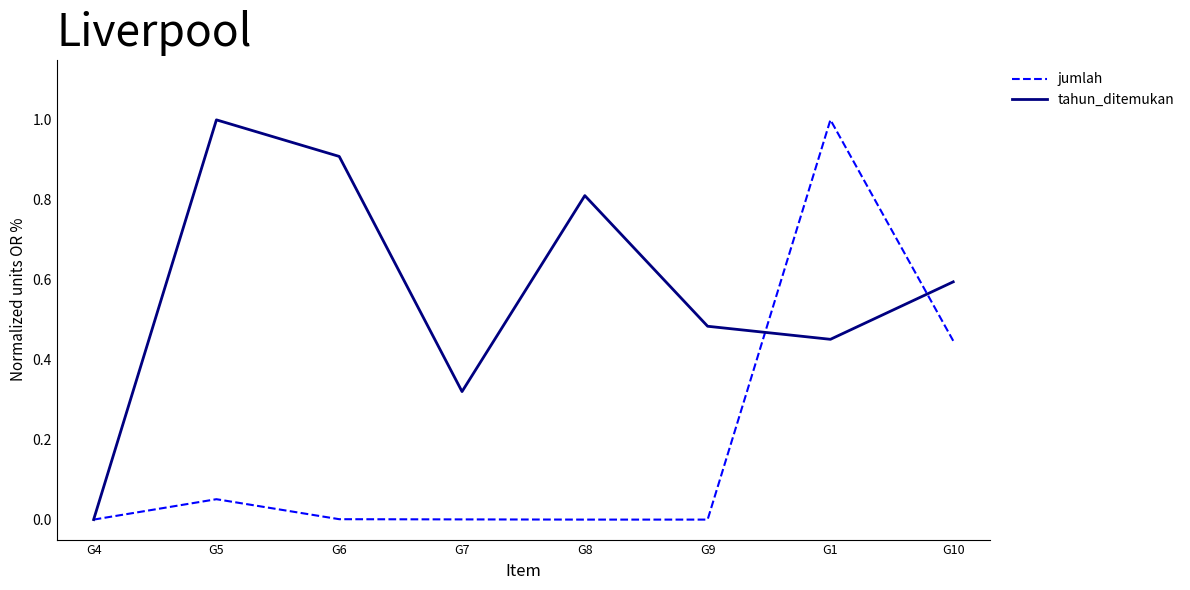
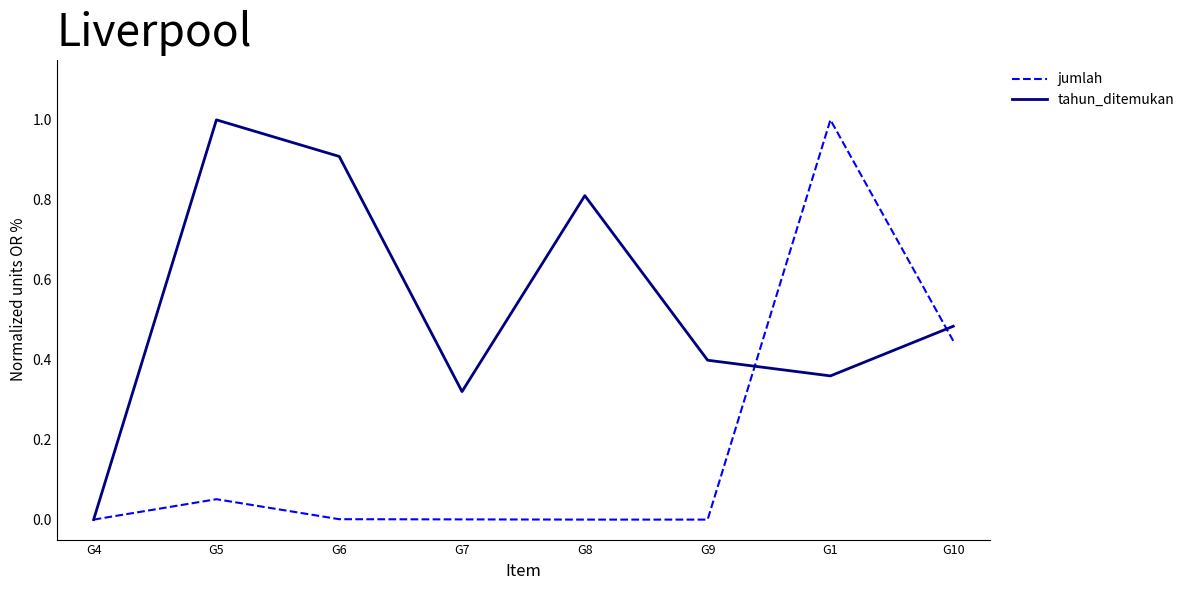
tahun_ditemukan, G9: 0.48 -> 0.40
tahun_ditemukan, G1: 0.45 -> 0.36
tahun_ditemukan, G10: 0.59 -> 0.48
